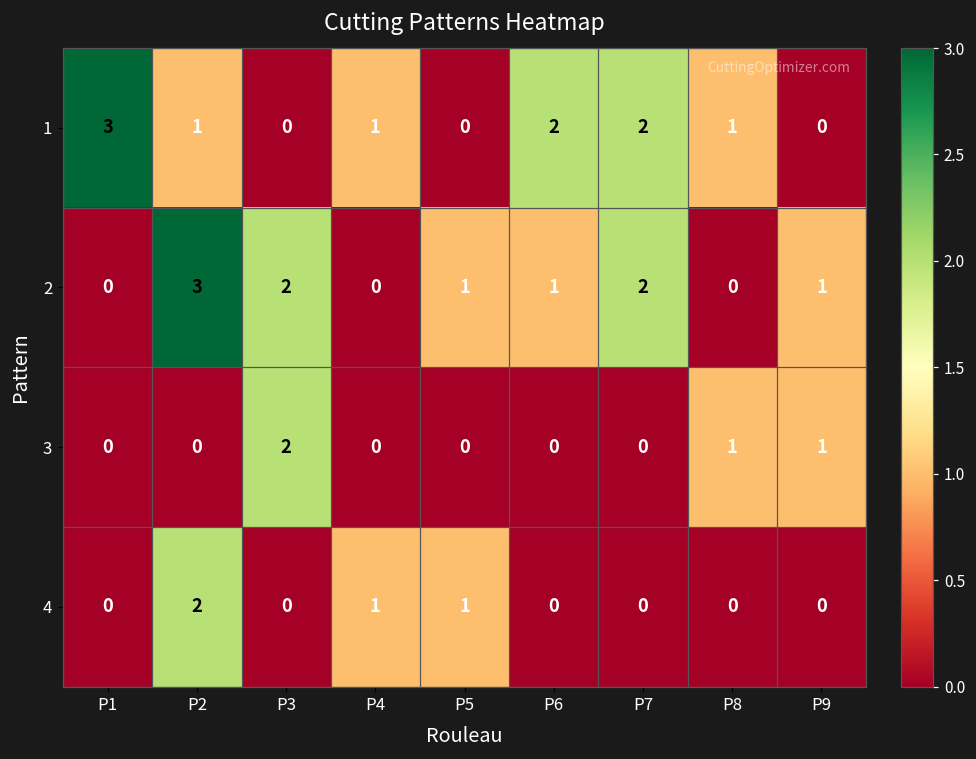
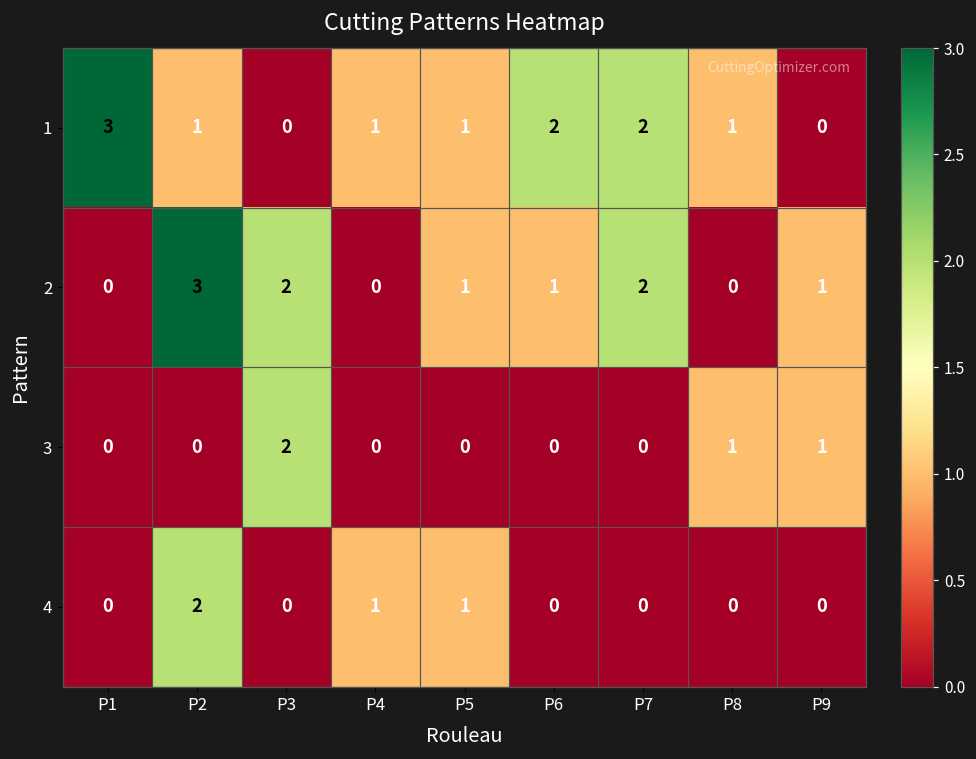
1, P5: 0 -> 1
